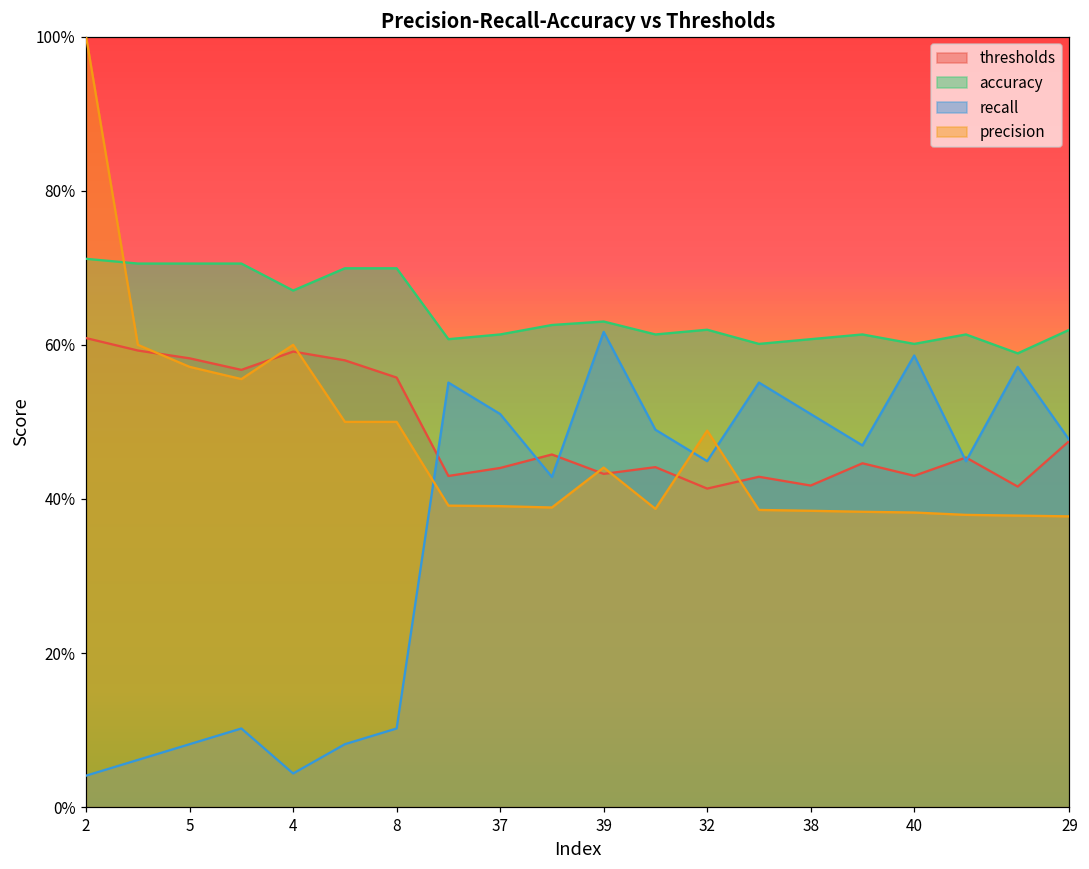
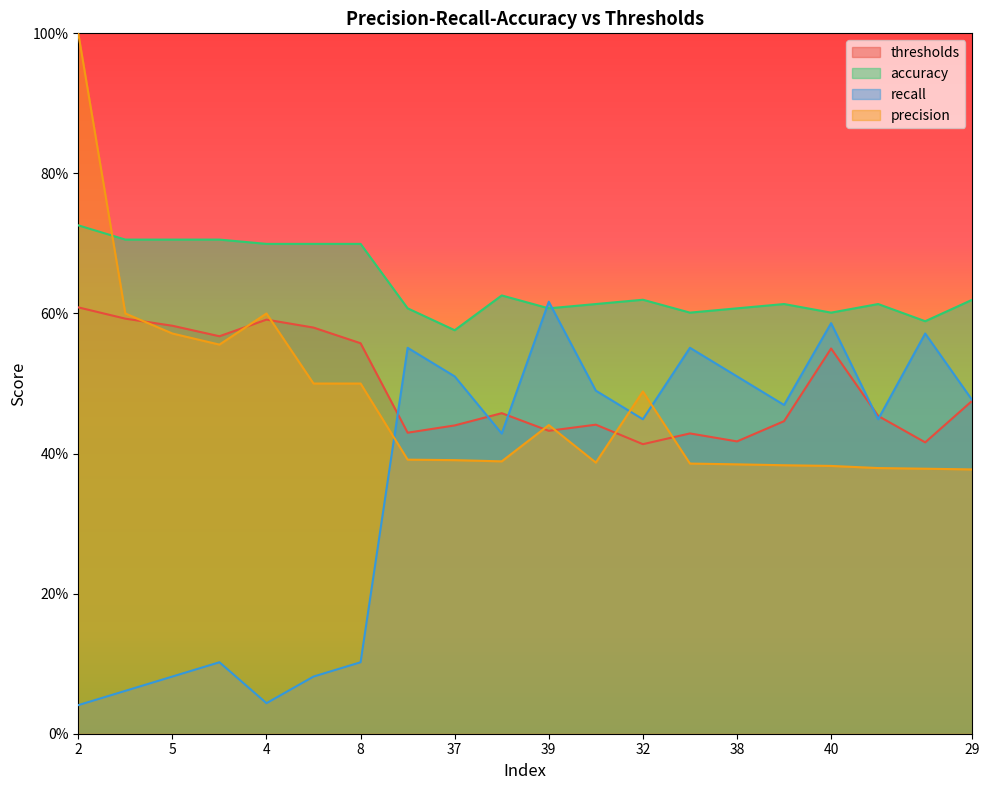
accuracy, 2: 71% -> 73%
accuracy, 4: 67% -> 70%
accuracy, 37: 61% -> 58%
accuracy, 39: 63% -> 61%
thresholds, 40: 43% -> 55%
